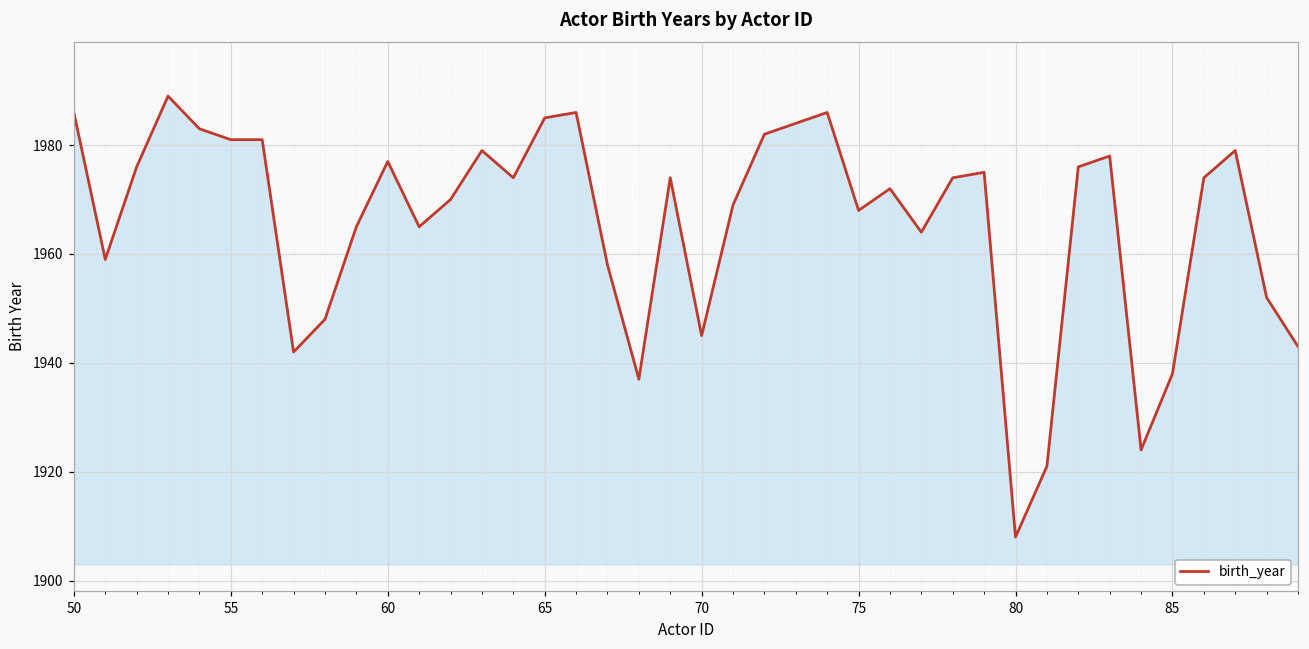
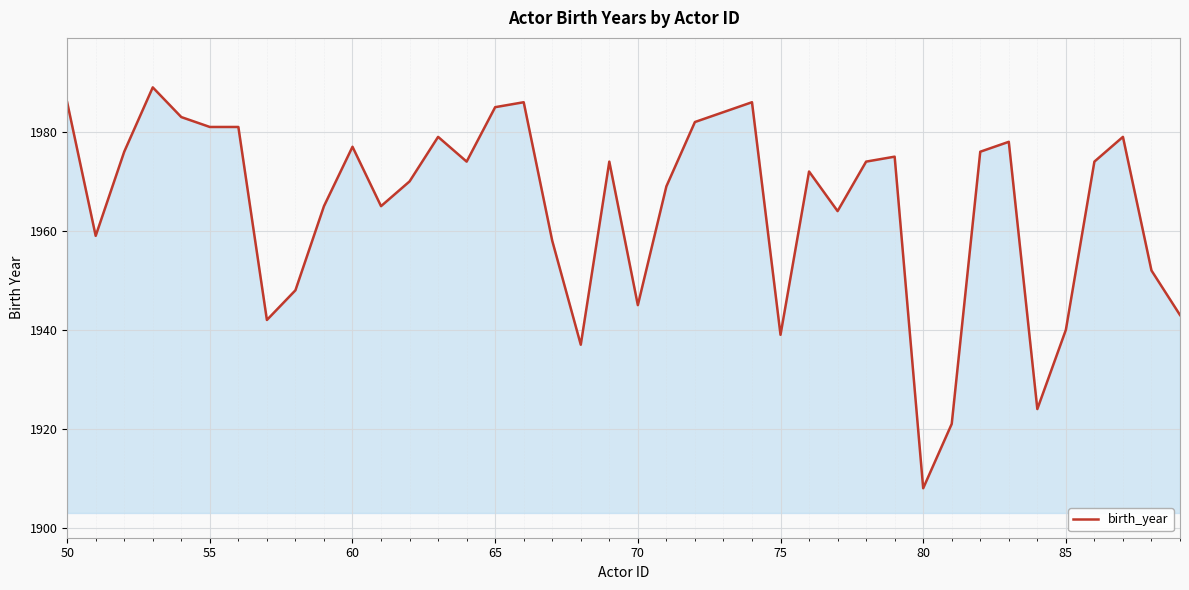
75: 1968 -> 1939
85: 1938 -> 1940
